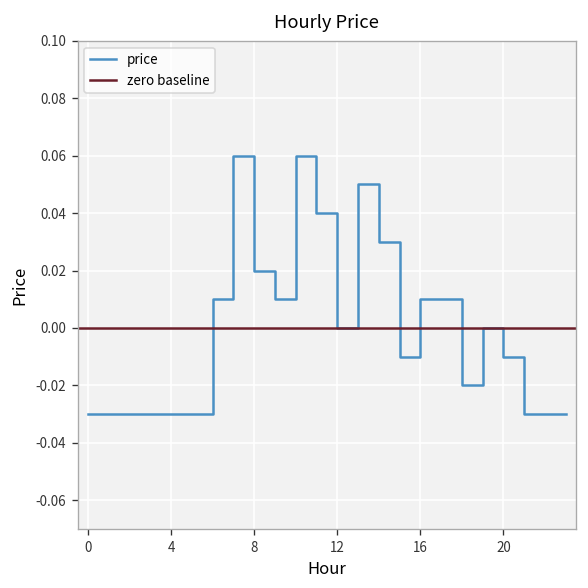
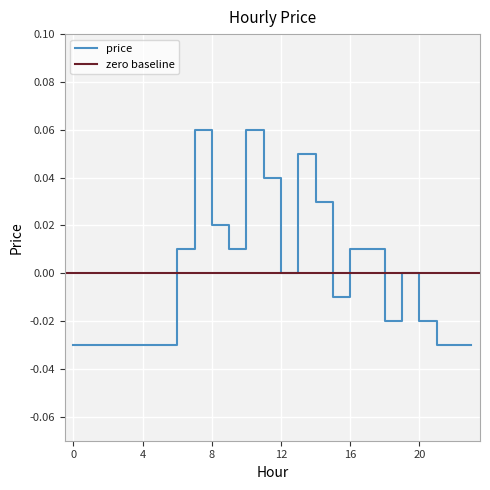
20: -0.01 -> -0.02
